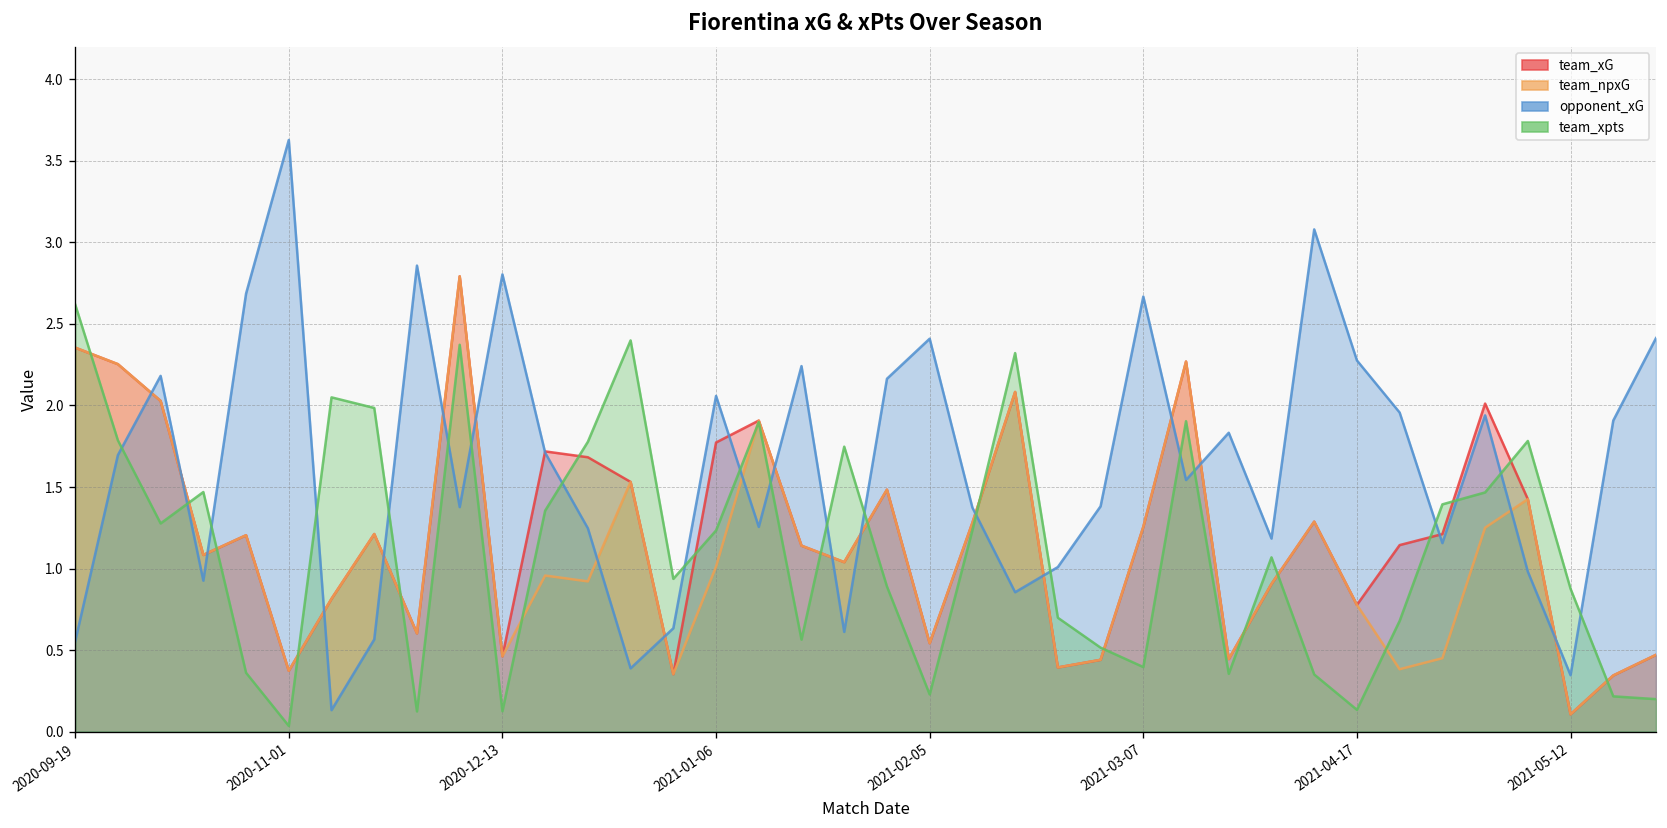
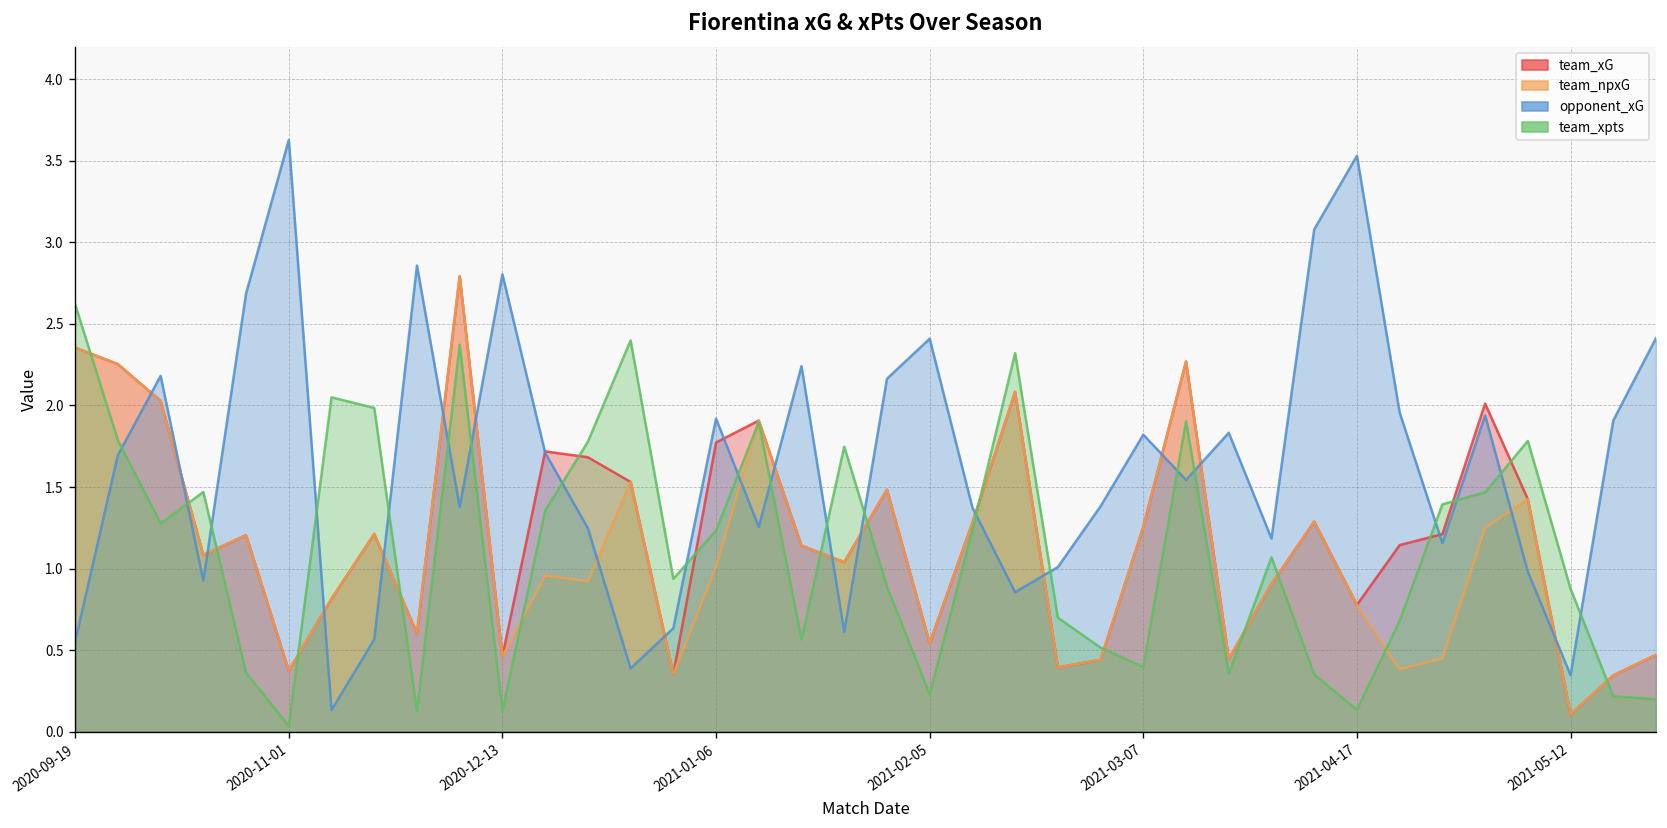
opponent_xG, 2021-01-06: 2.06 -> 1.92
opponent_xG, 2021-03-07: 2.67 -> 1.82
opponent_xG, 2021-04-17: 2.28 -> 3.53
